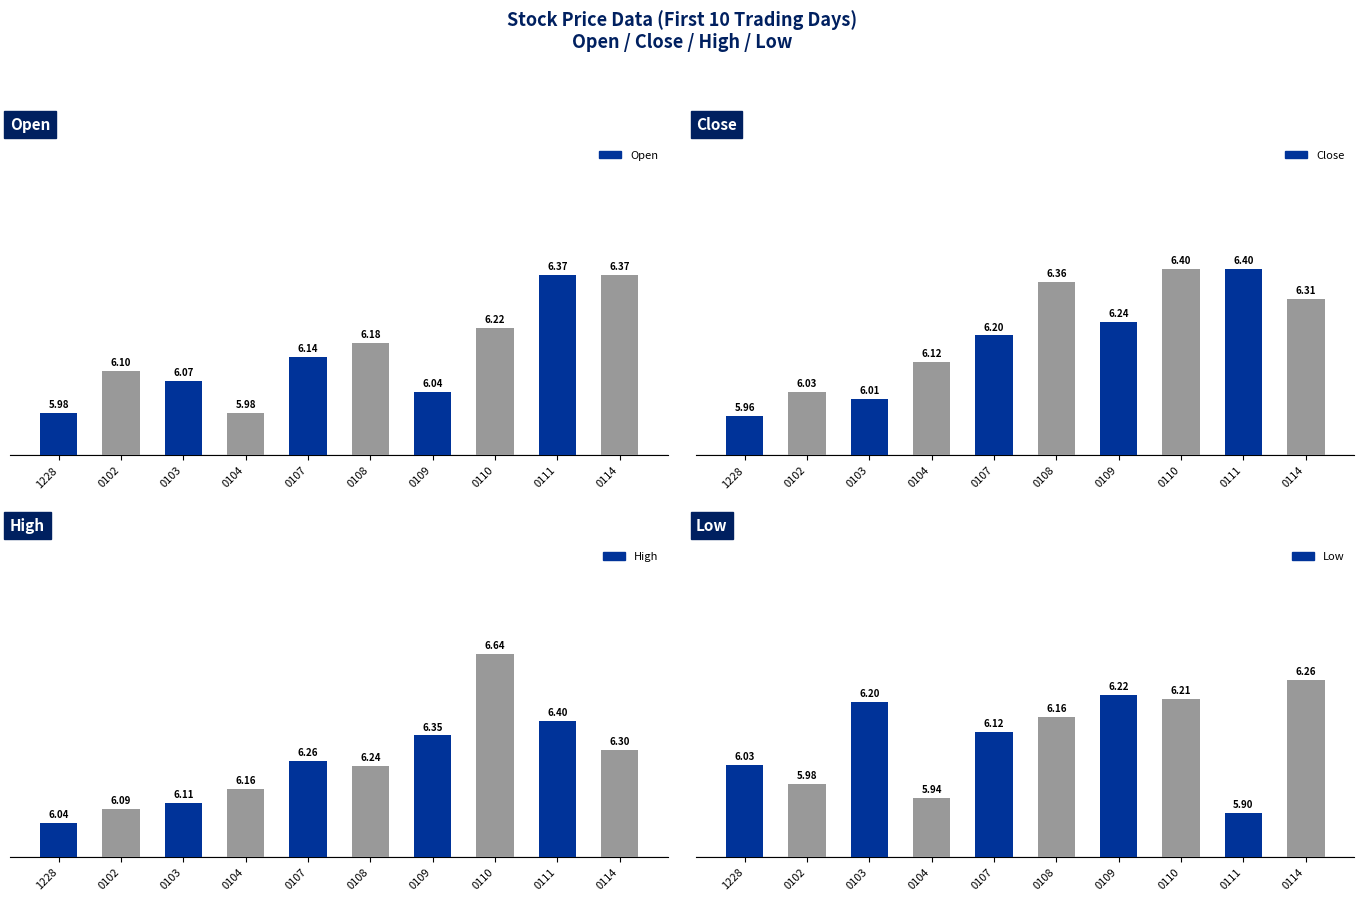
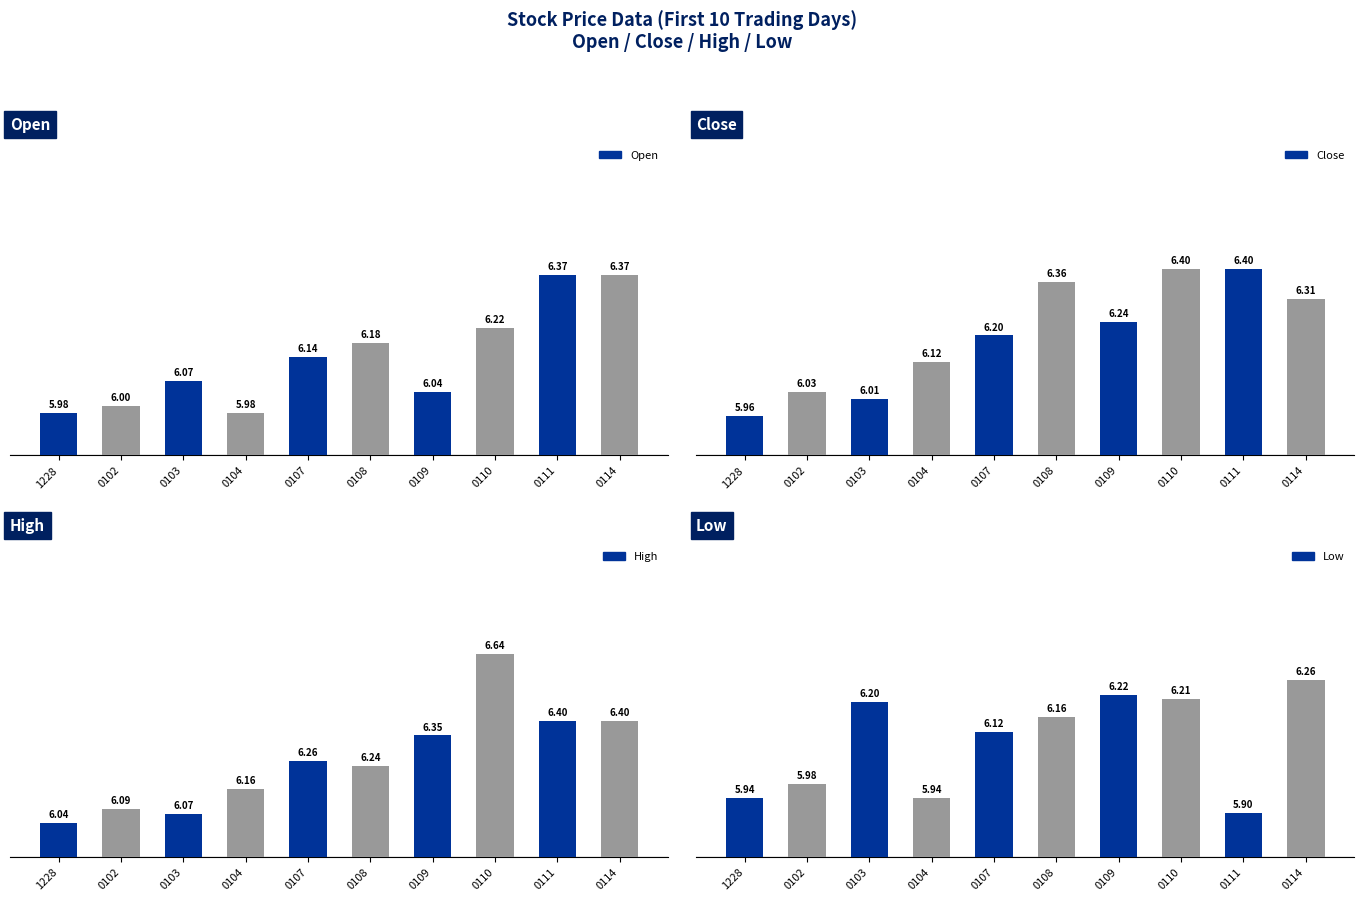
Open, 0102: 6.10 -> 6.00
High, 0103: 6.11 -> 6.07
High, 0114: 6.30 -> 6.40
Low, 1228: 6.03 -> 5.94
